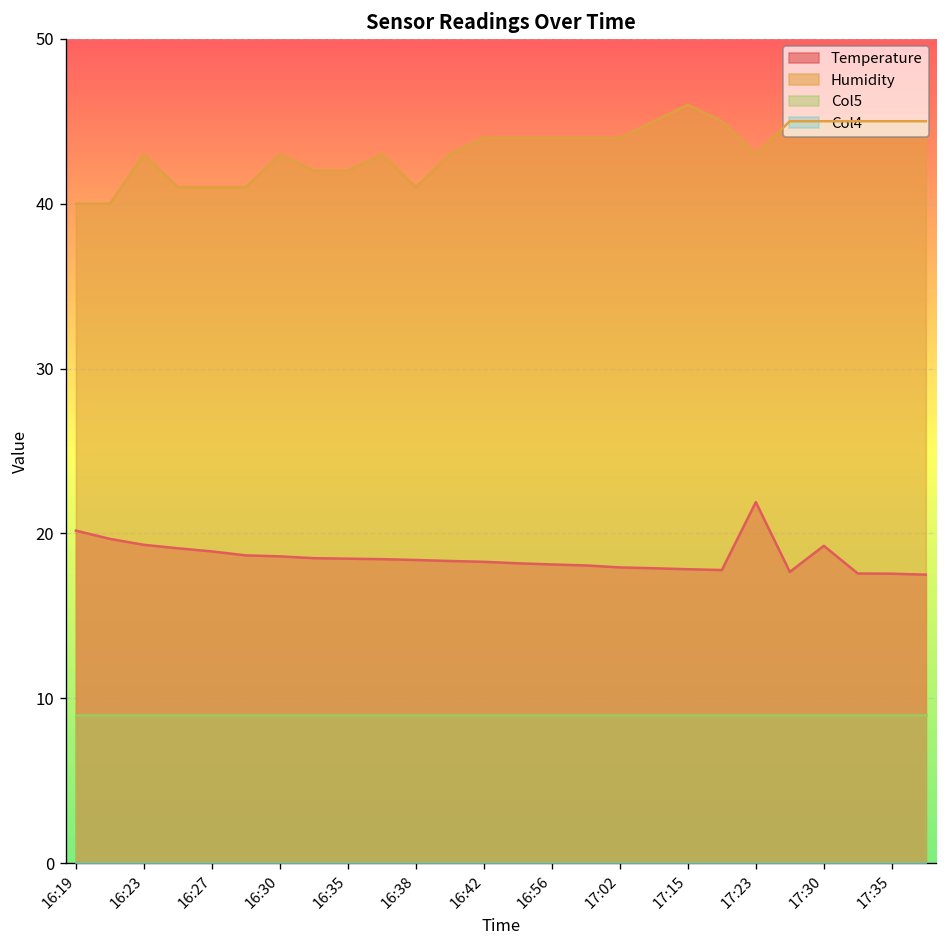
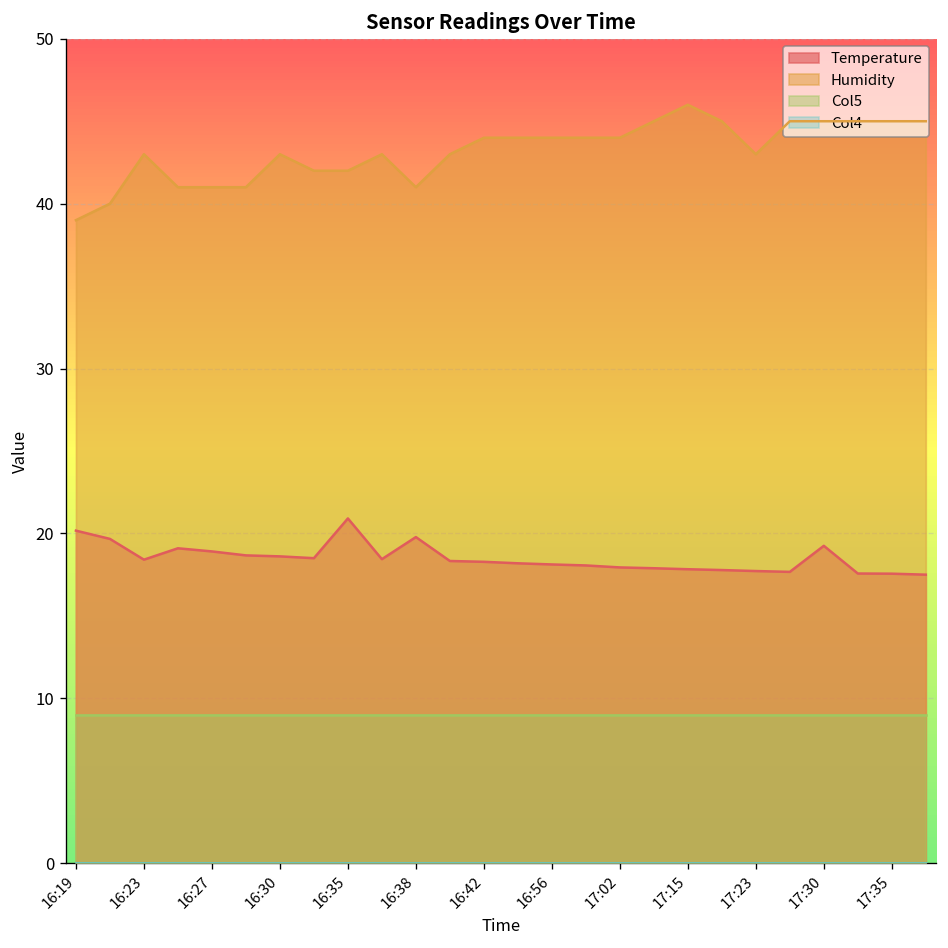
Humidity, 16:19: 40 -> 39
Temperature, 16:23: 19.3 -> 18.4
Temperature, 16:35: 18.5 -> 20.9
Temperature, 16:38: 18.4 -> 19.8
Temperature, 17:23: 21.9 -> 17.7
